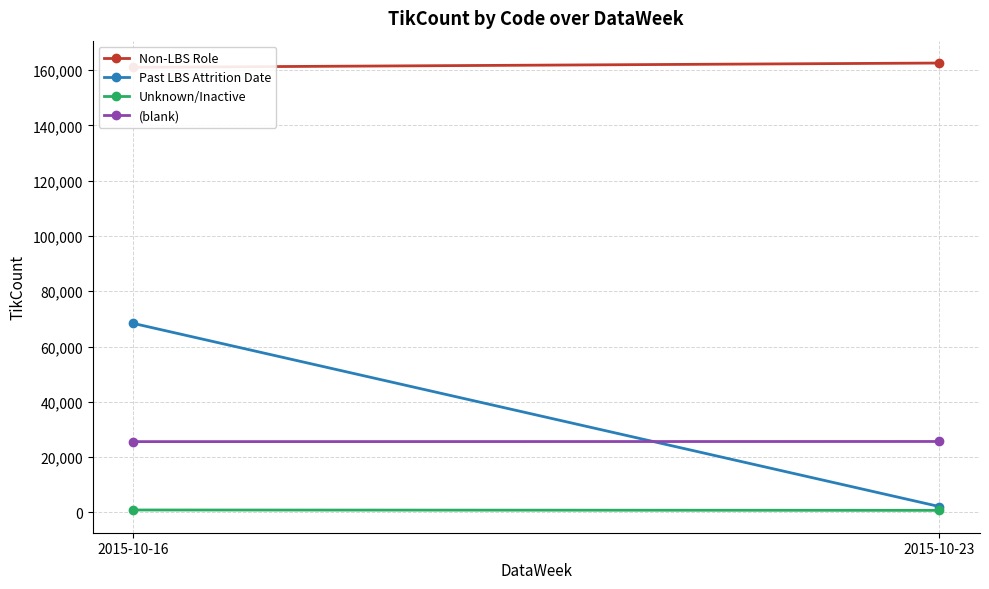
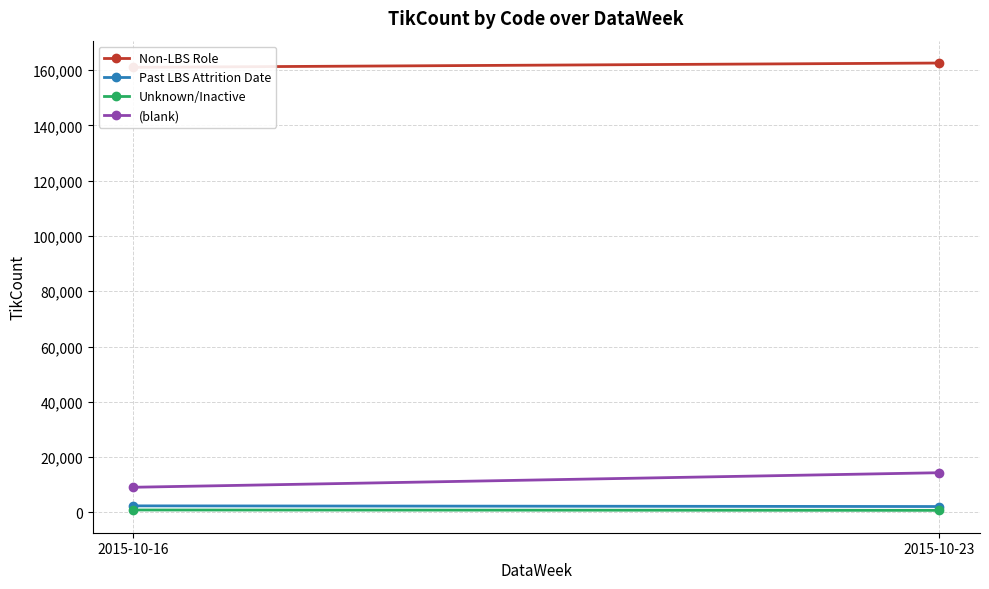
Past LBS Attrition Date, 2015-10-16: 68,000 -> 2,000
(blank), 2015-10-16: 26,000 -> 9,000
(blank), 2015-10-23: 26,000 -> 14,000
